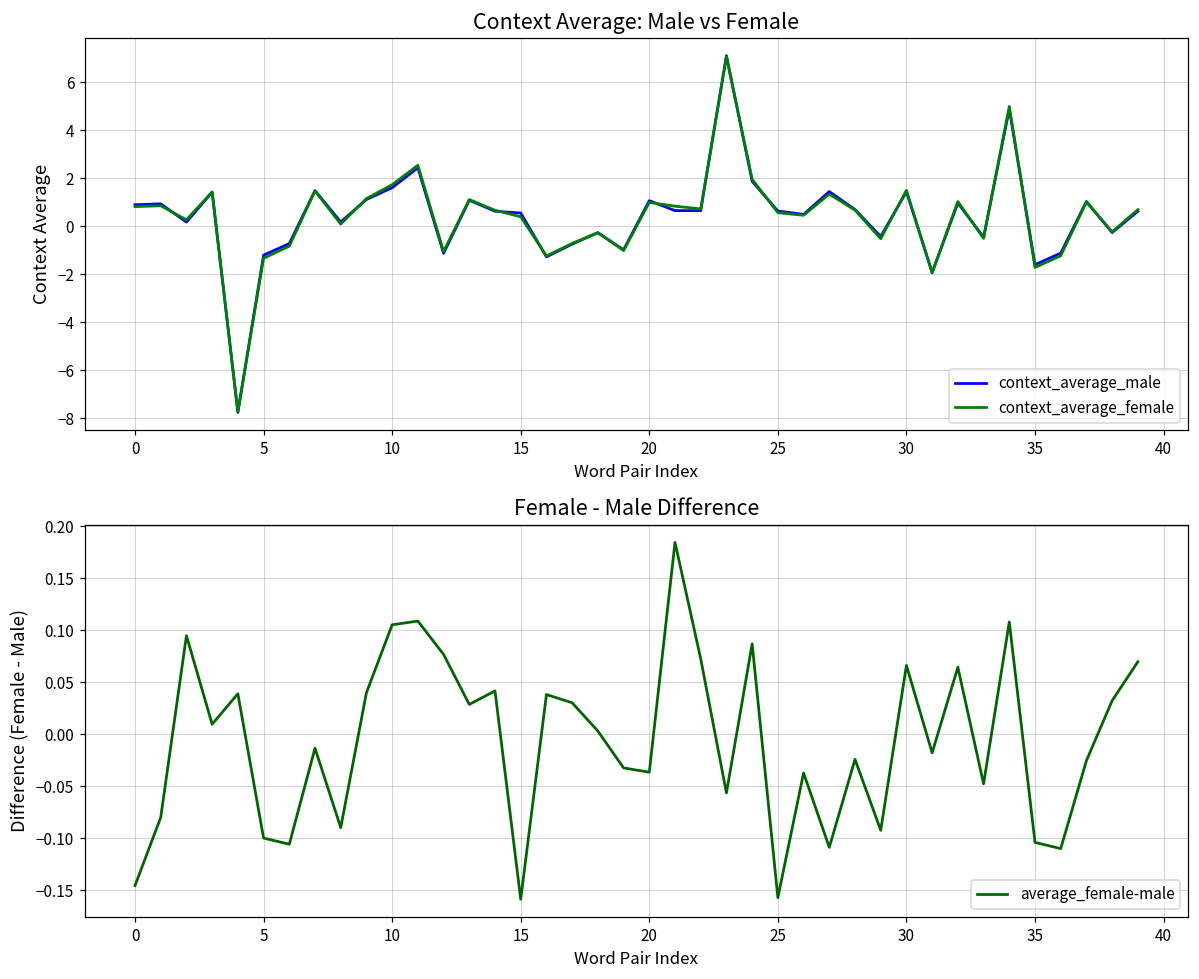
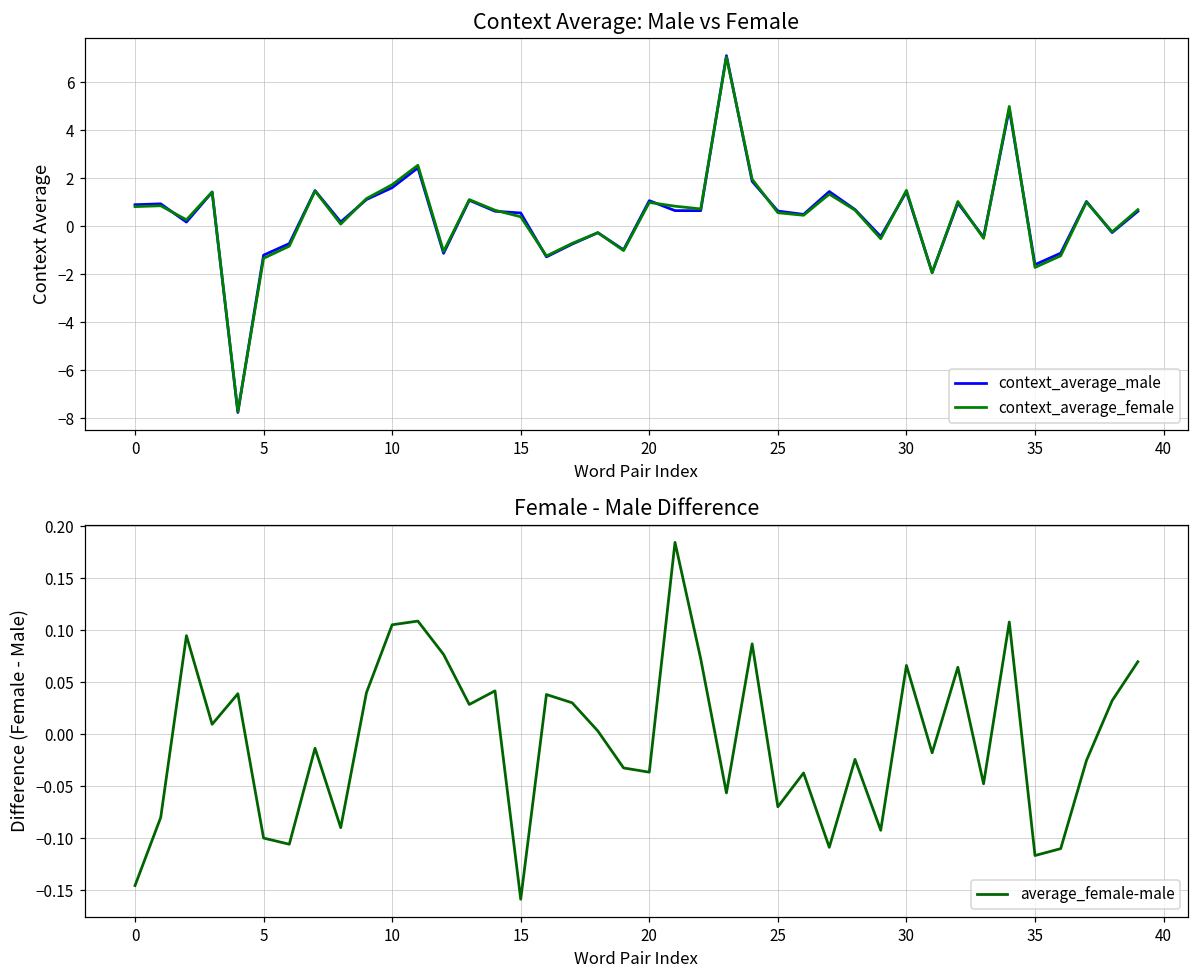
Female - Male Difference, 25: -0.16 -> -0.07
Female - Male Difference, 35: -0.10 -> -0.12
